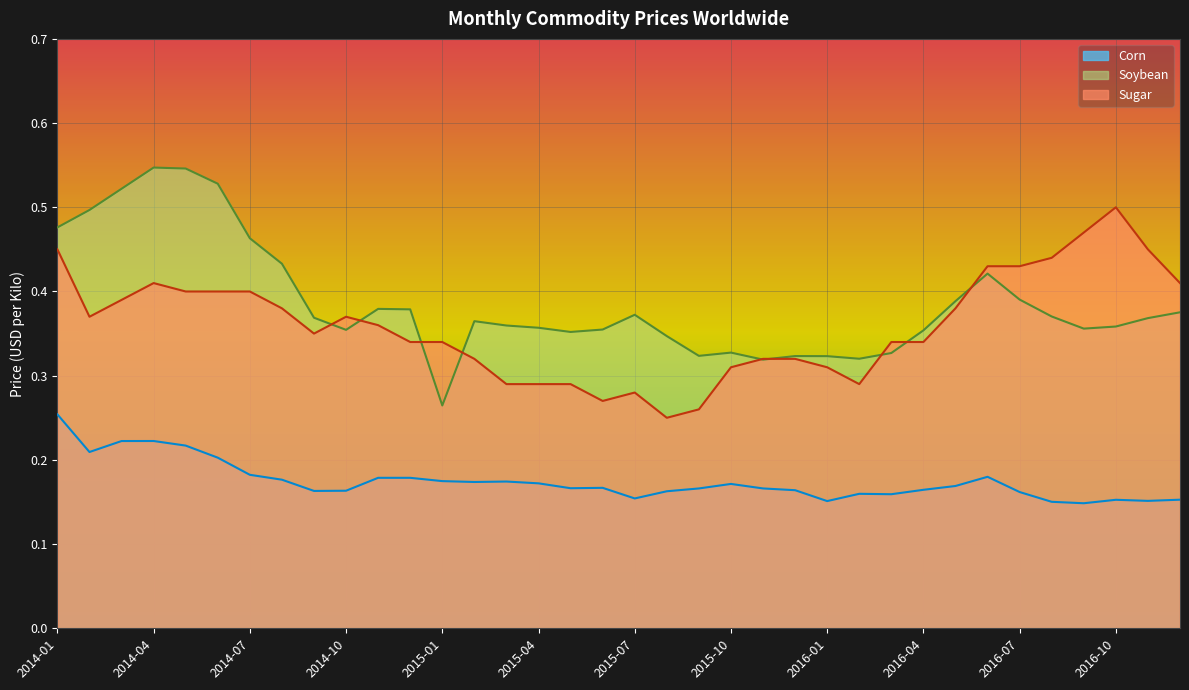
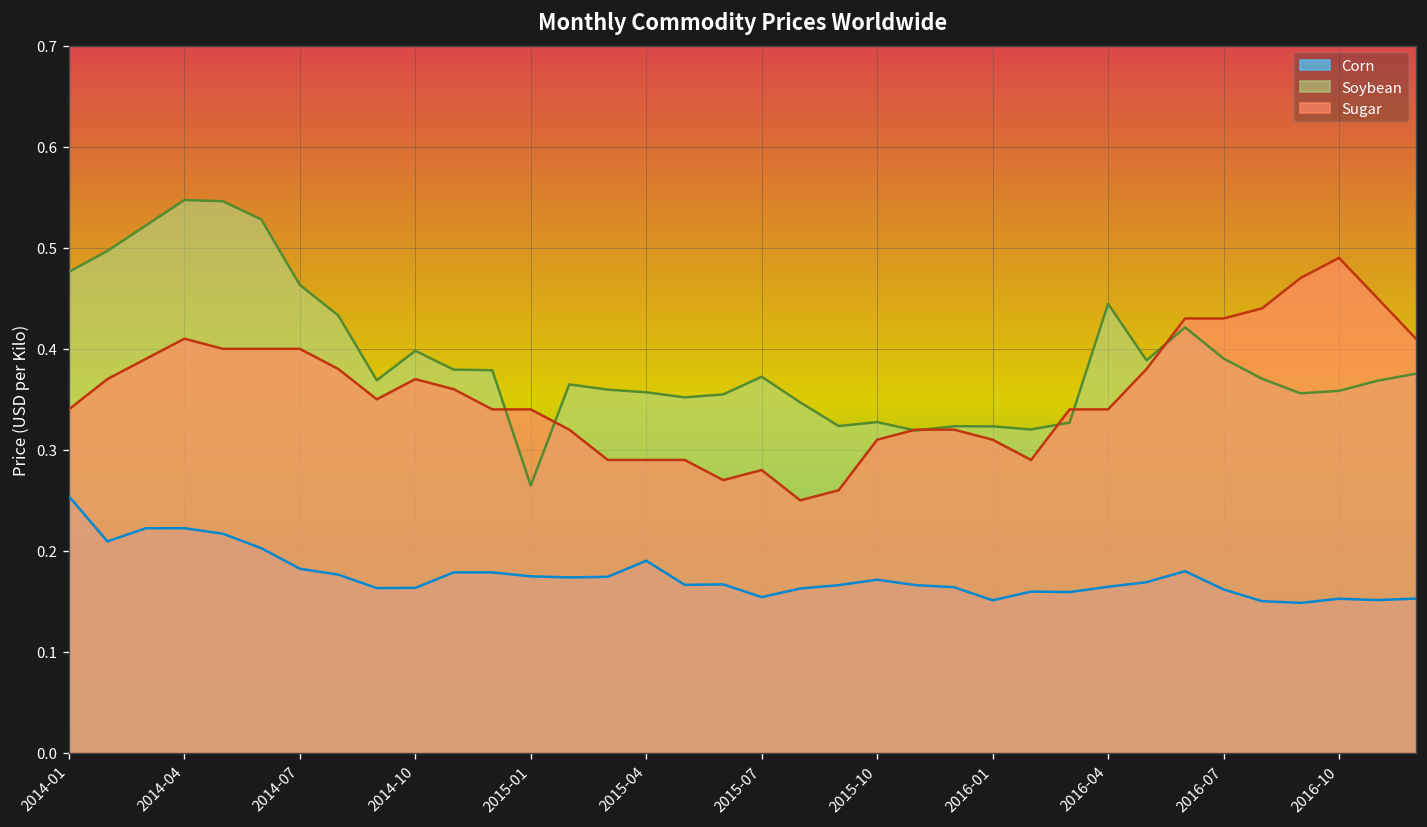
Sugar, 2014-01: 0.45 -> 0.34
Soybean, 2014-10: 0.35 -> 0.40
Corn, 2015-04: 0.17 -> 0.19
Soybean, 2016-04: 0.35 -> 0.44
Sugar, 2016-10: 0.50 -> 0.49
